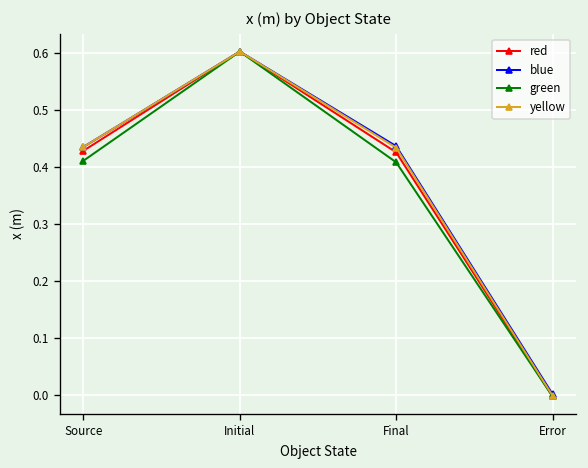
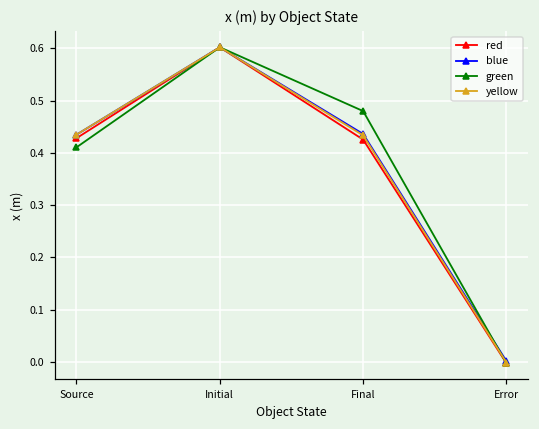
green, Final: 0.41 -> 0.48
